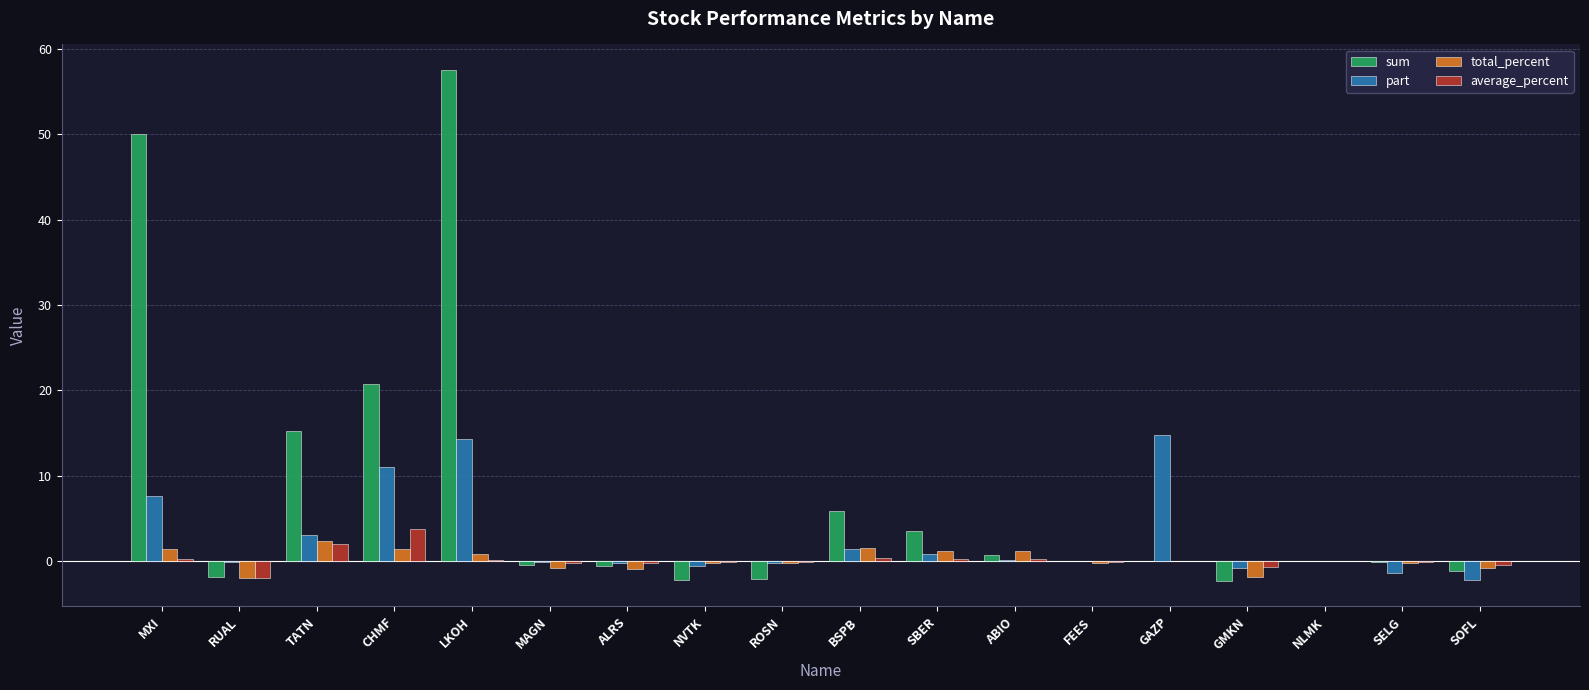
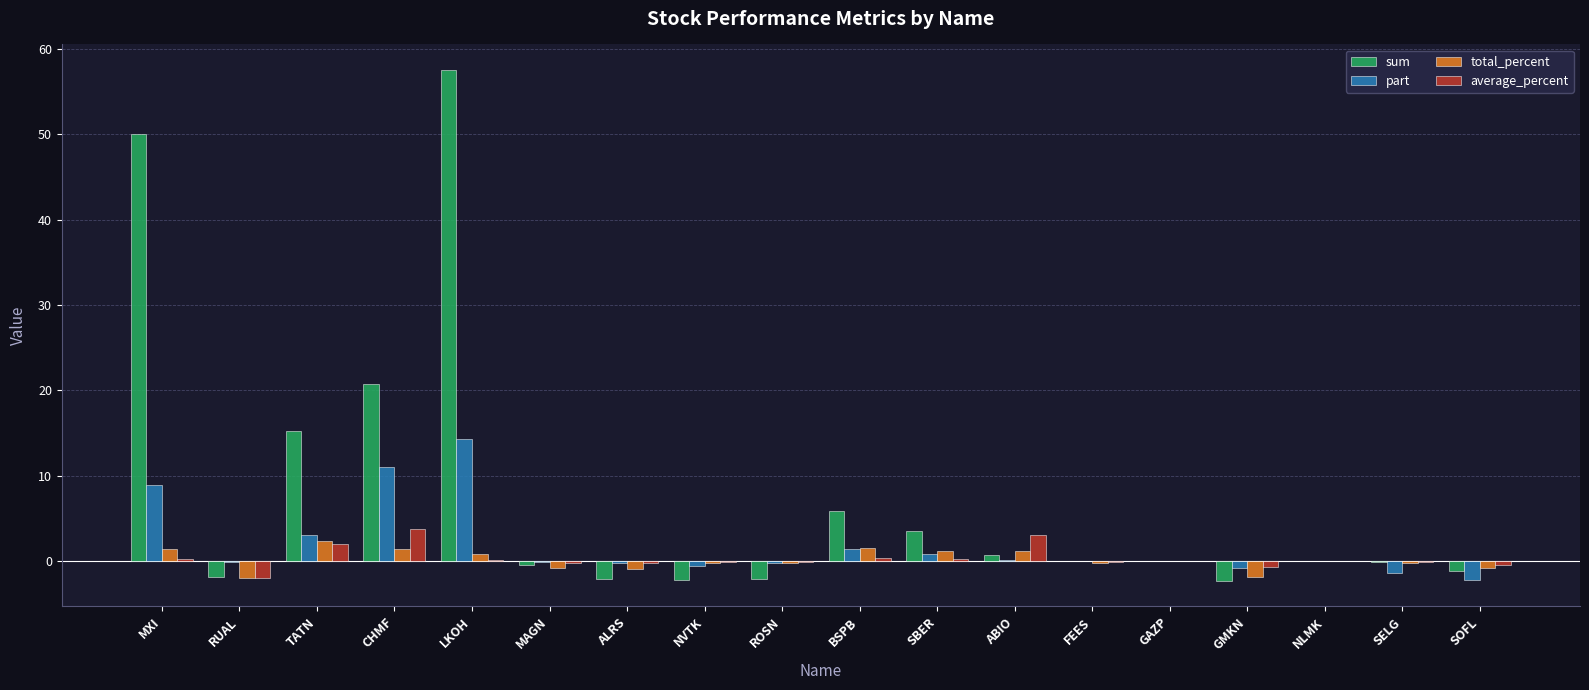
part, MXI: 8 -> 9
sum, ALRS: -1 -> -2
average_percent, ABIO: 0 -> 3
part, GAZP: 15 -> 0
